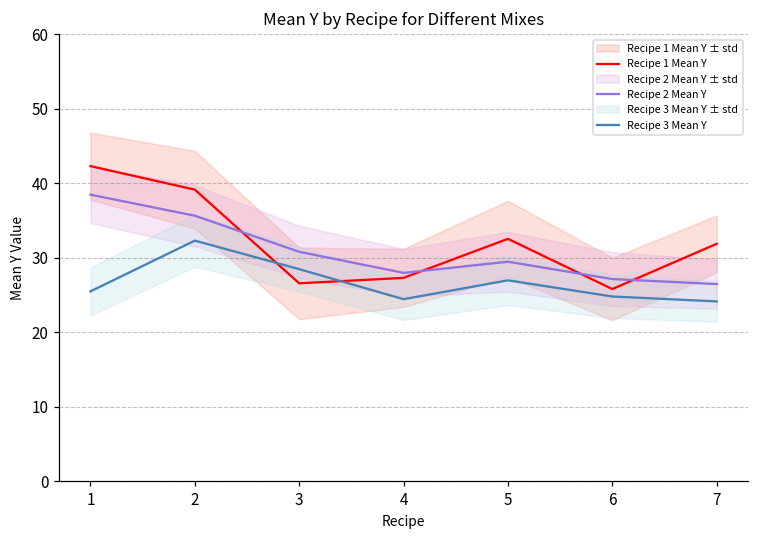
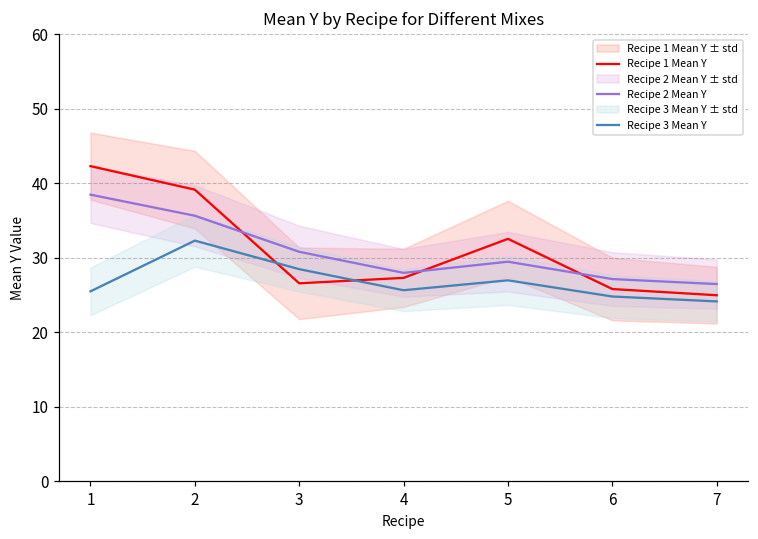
Recipe 3 Mean Y, 4: 24 -> 26
Recipe 1 Mean Y, 7: 32 -> 25
